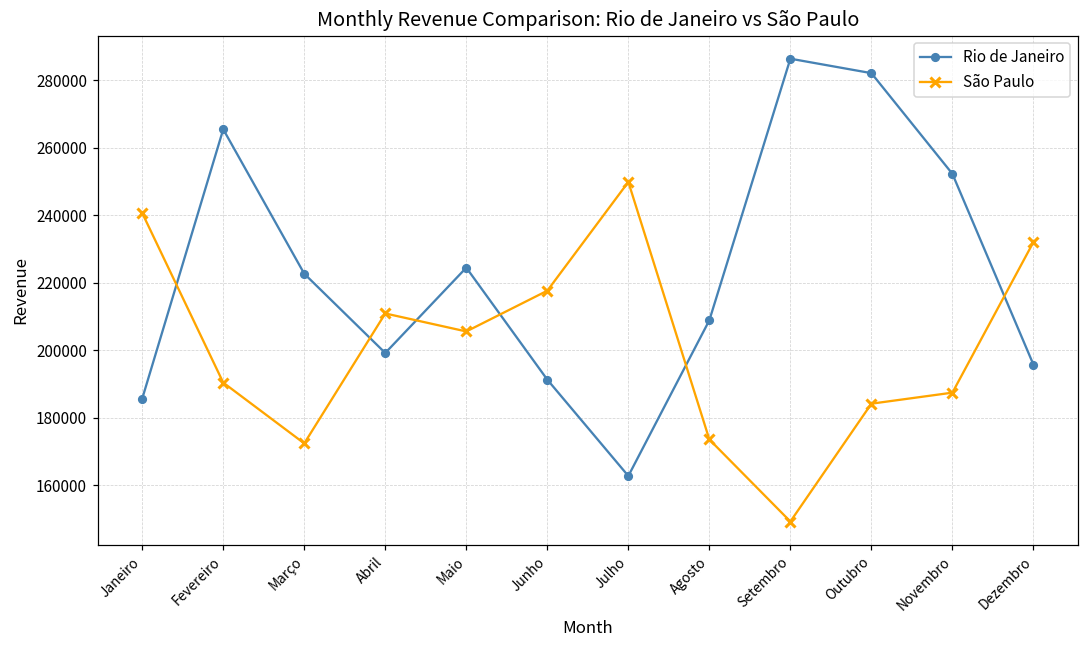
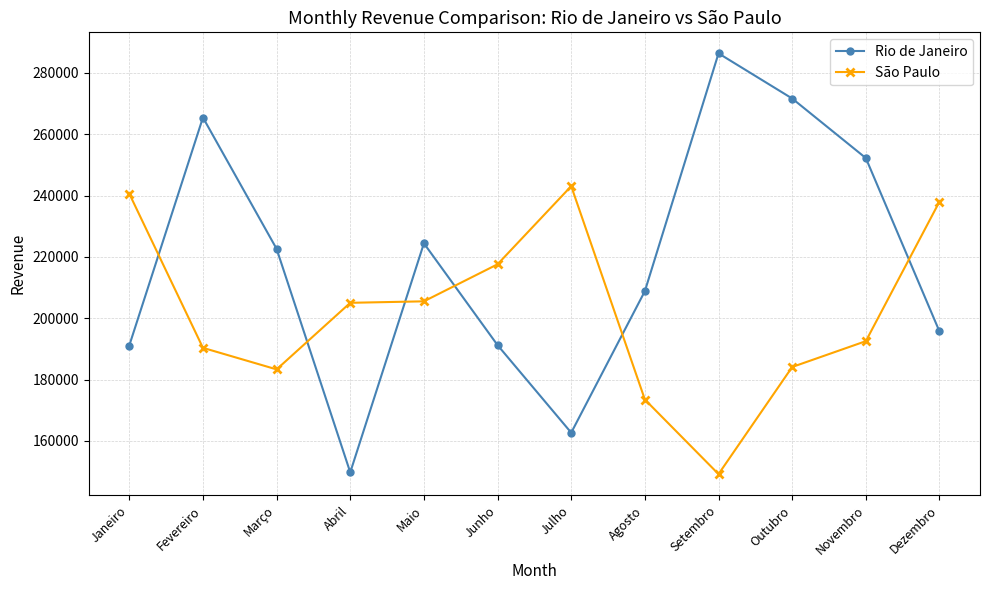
Rio de Janeiro, Janeiro: 186000 -> 191000
São Paulo, Março: 172000 -> 183000
Rio de Janeiro, Abril: 199000 -> 150000
São Paulo, Abril: 211000 -> 205000
São Paulo, Julho: 250000 -> 243000
Rio de Janeiro, Outubro: 282000 -> 272000
São Paulo, Novembro: 187000 -> 193000
São Paulo, Dezembro: 232000 -> 238000
